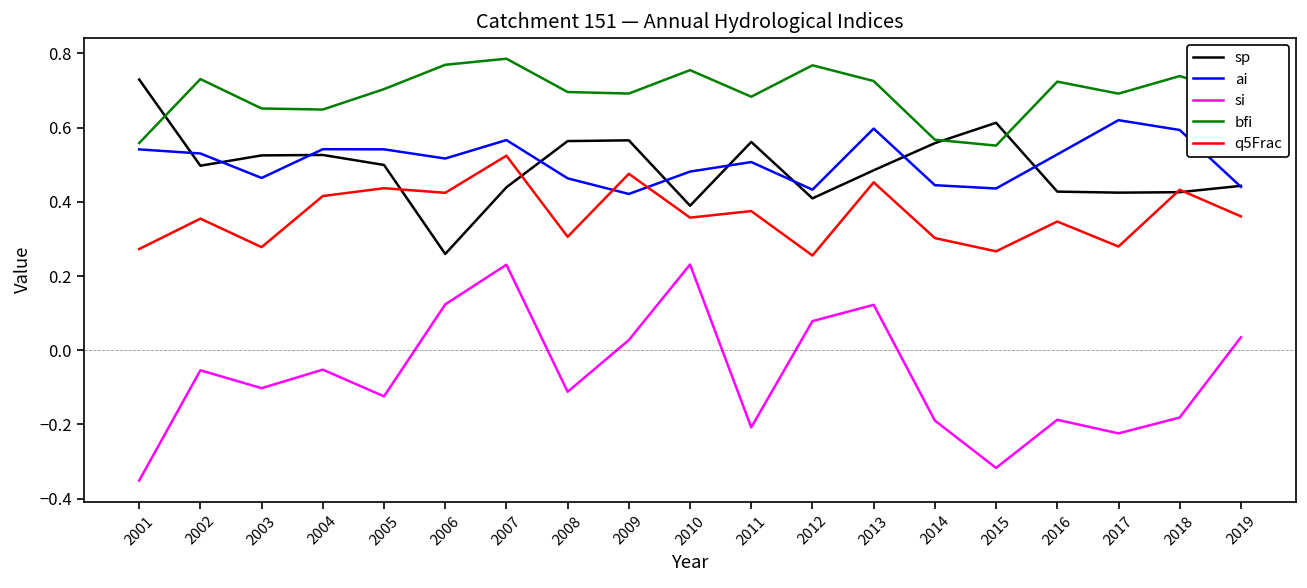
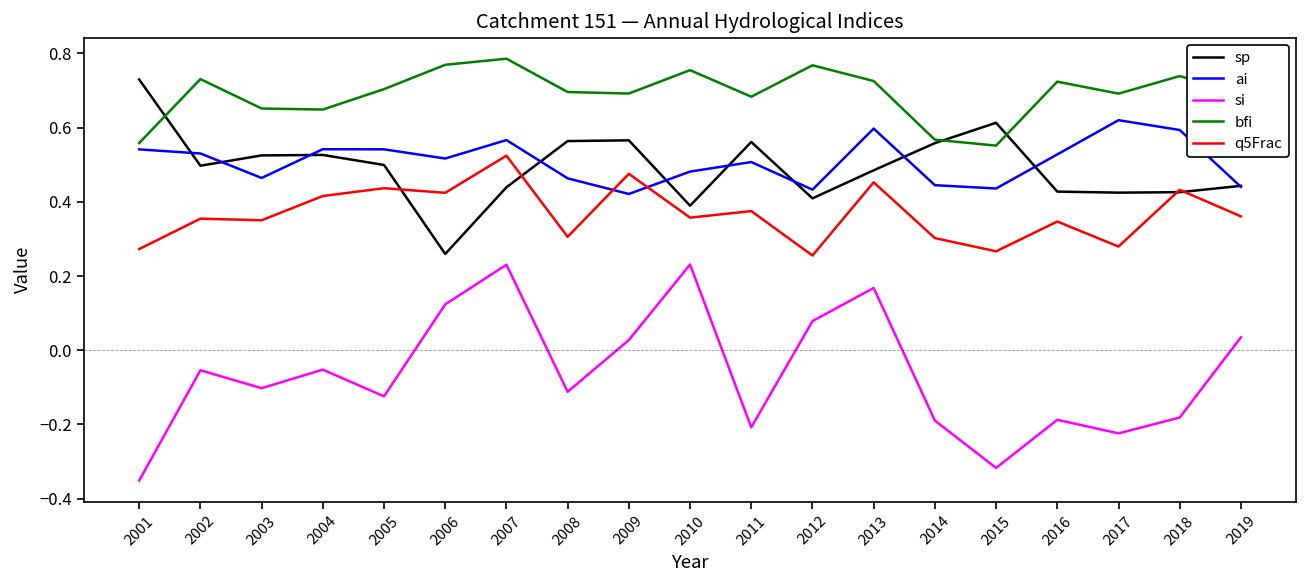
q5Frac, 2003: 0.28 -> 0.35
si, 2013: 0.12 -> 0.17
